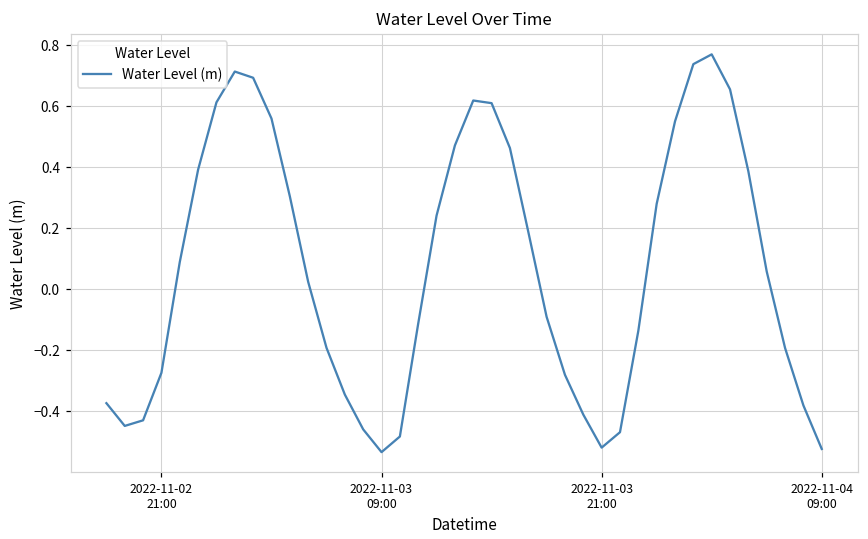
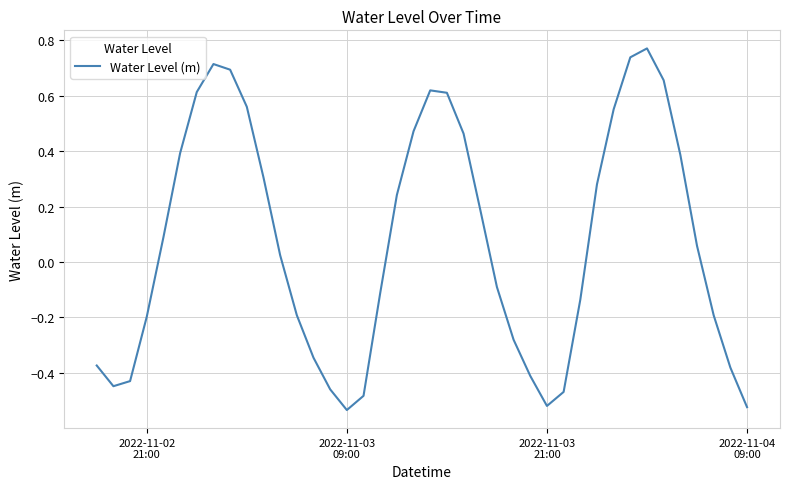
2022-11-02 21:00: -0.27 -> -0.20
